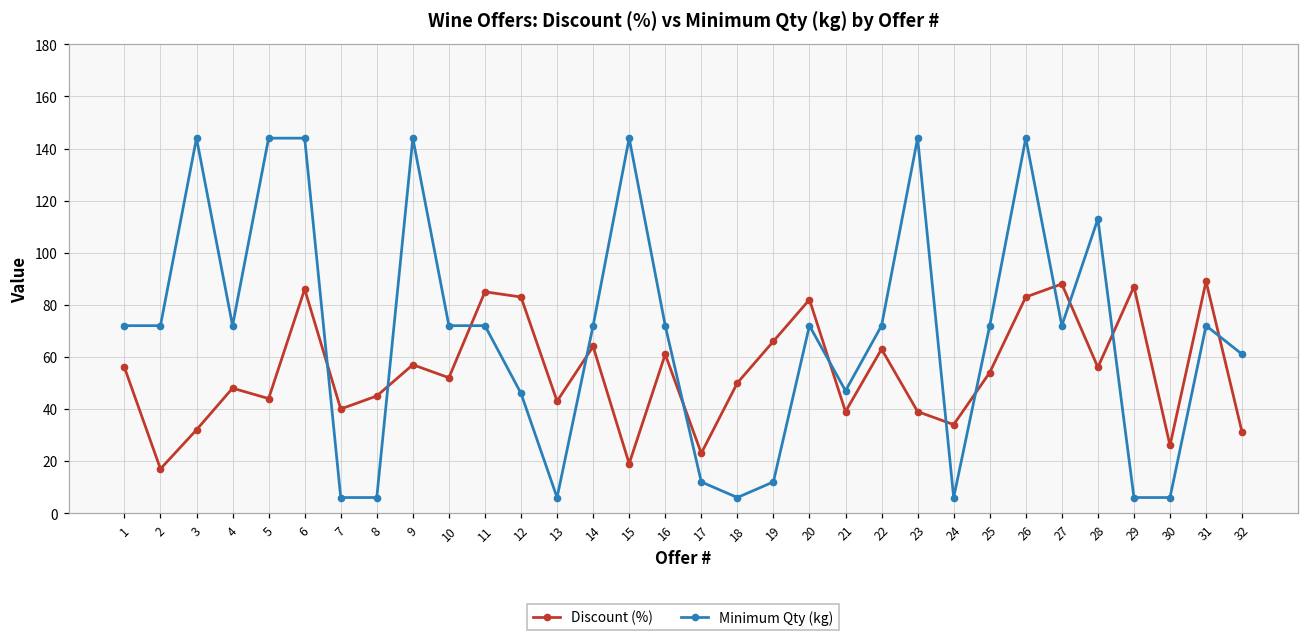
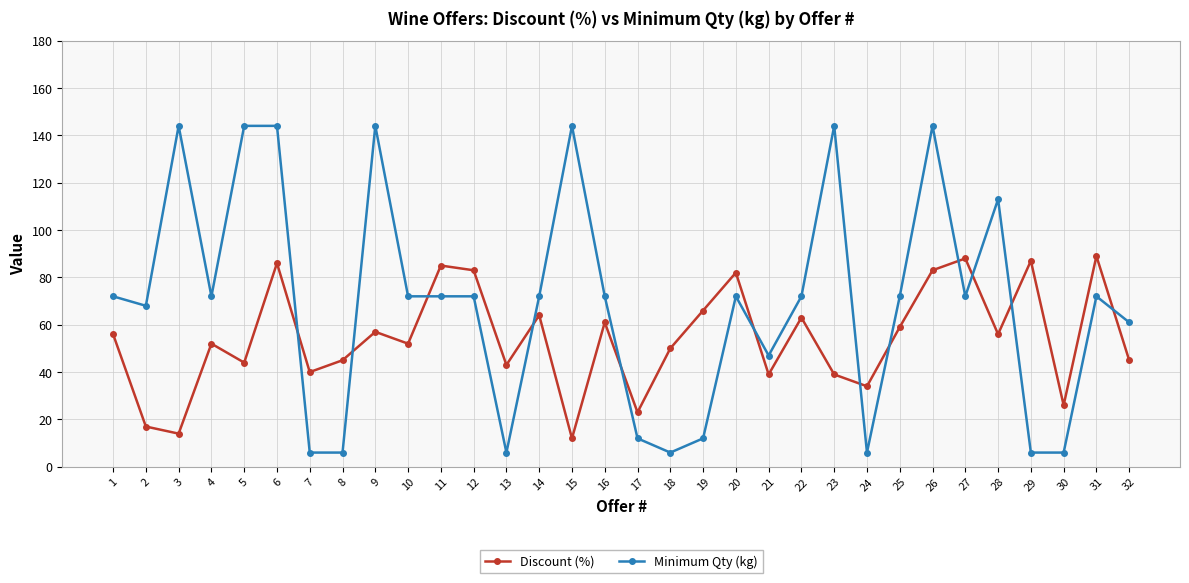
Minimum Qty (kg), 2: 72 -> 68
Discount (%), 3: 32 -> 14
Discount (%), 4: 48 -> 52
Minimum Qty (kg), 12: 46 -> 72
Discount (%), 15: 19 -> 12
Discount (%), 25: 54 -> 59
Discount (%), 32: 31 -> 45
